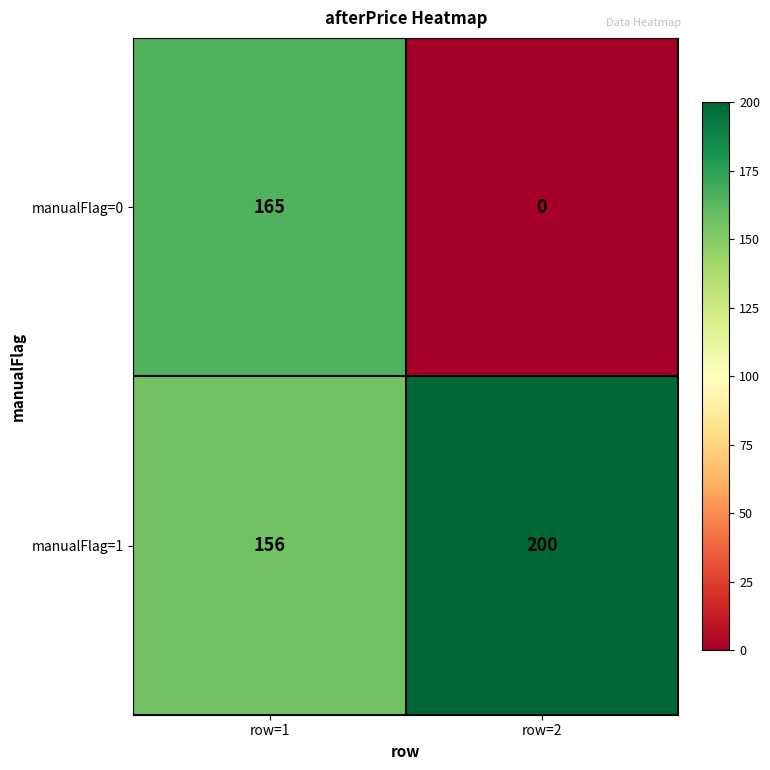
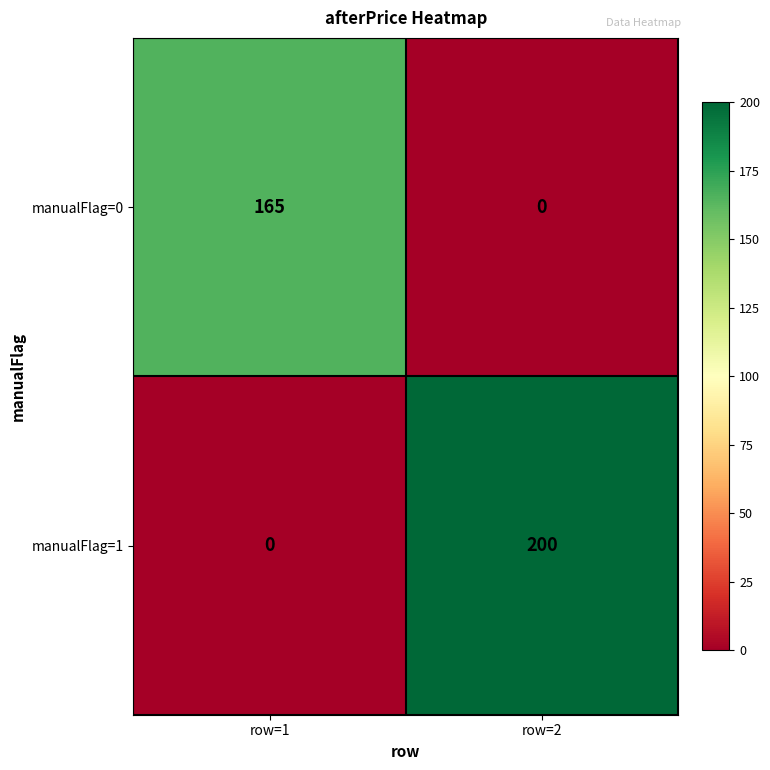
manualFlag=1, row=1: 156 -> 0
